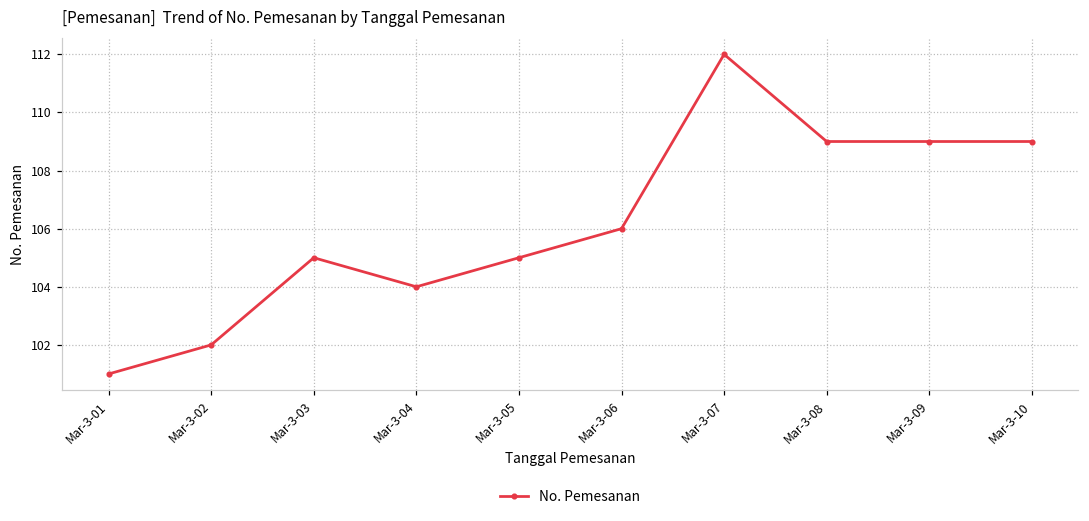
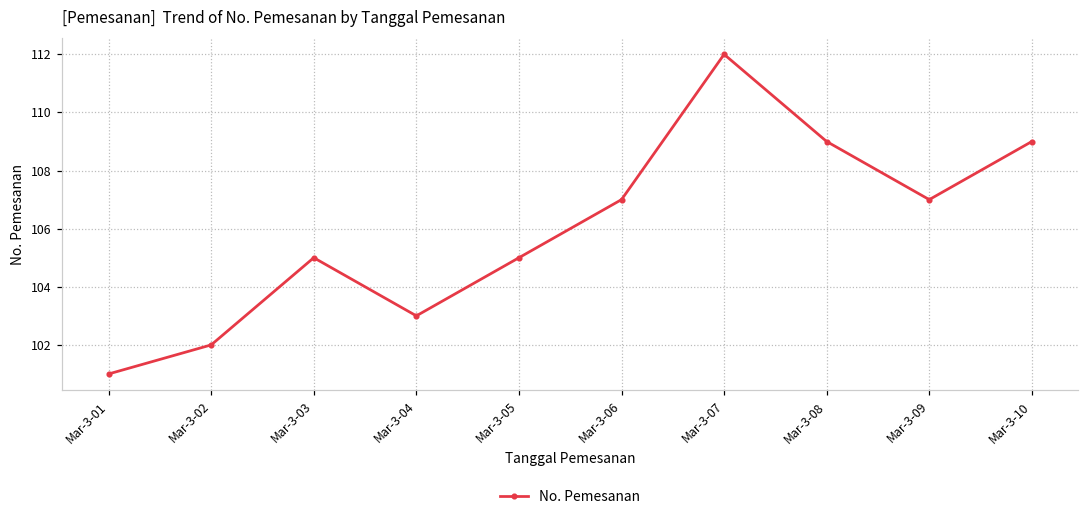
Mar-3-04: 104 -> 103
Mar-3-06: 106 -> 107
Mar-3-09: 109 -> 107
